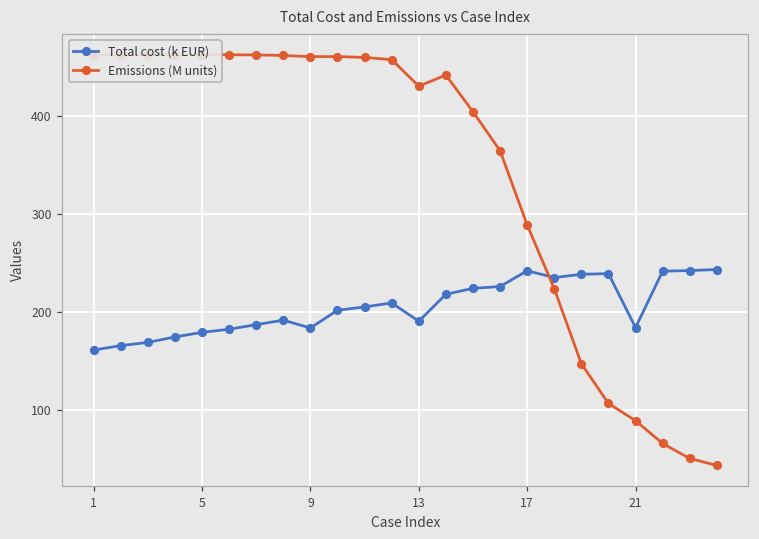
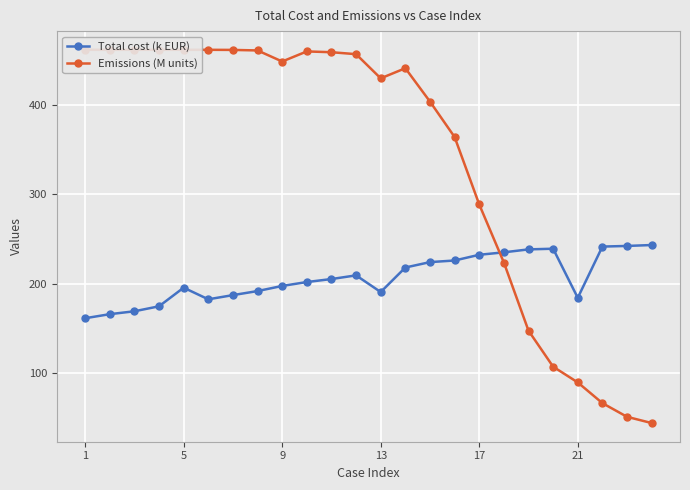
Total cost (k EUR), 5: 180 -> 200
Total cost (k EUR), 9: 180 -> 200
Emissions (M units), 9: 460 -> 450
Total cost (k EUR), 17: 240 -> 230
